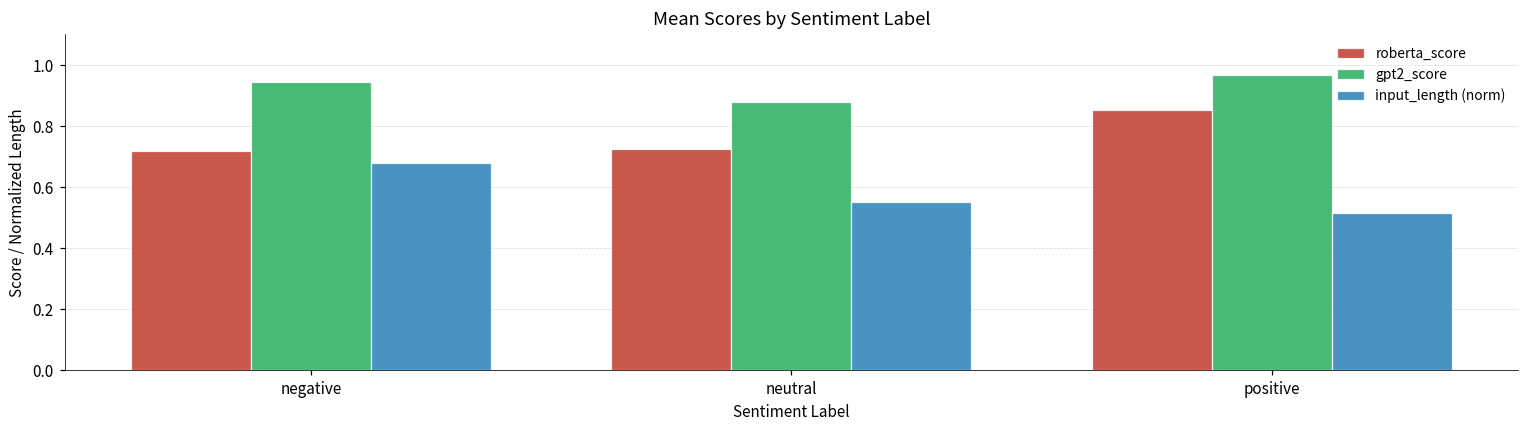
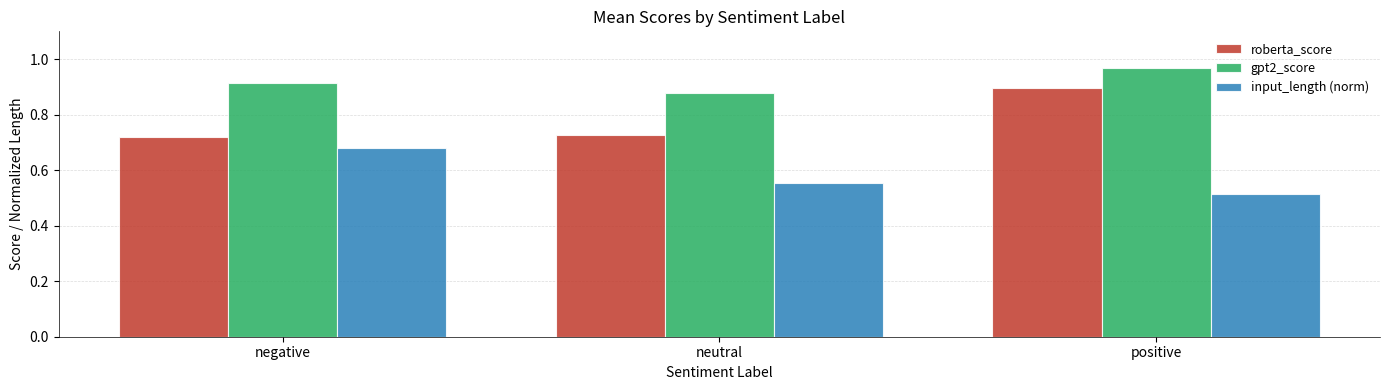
gpt2_score, negative: 0.94 -> 0.91
roberta_score, positive: 0.85 -> 0.90
